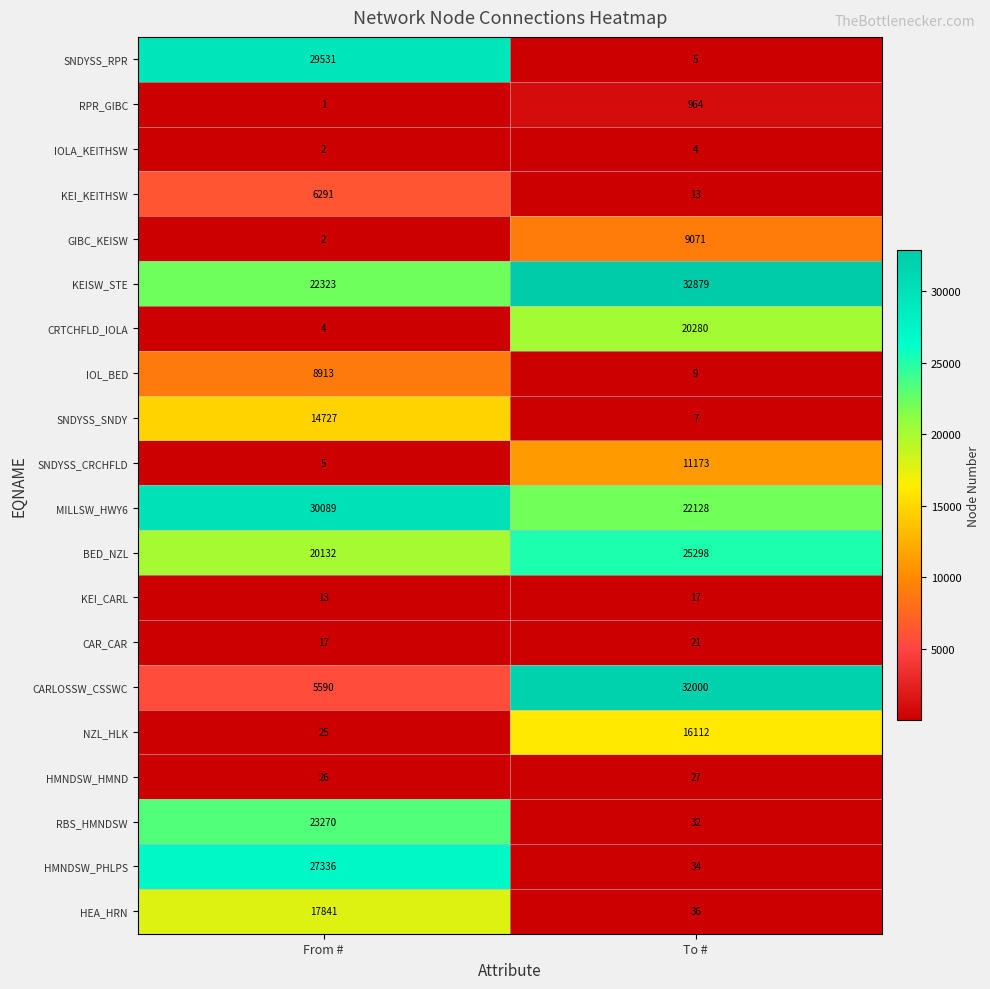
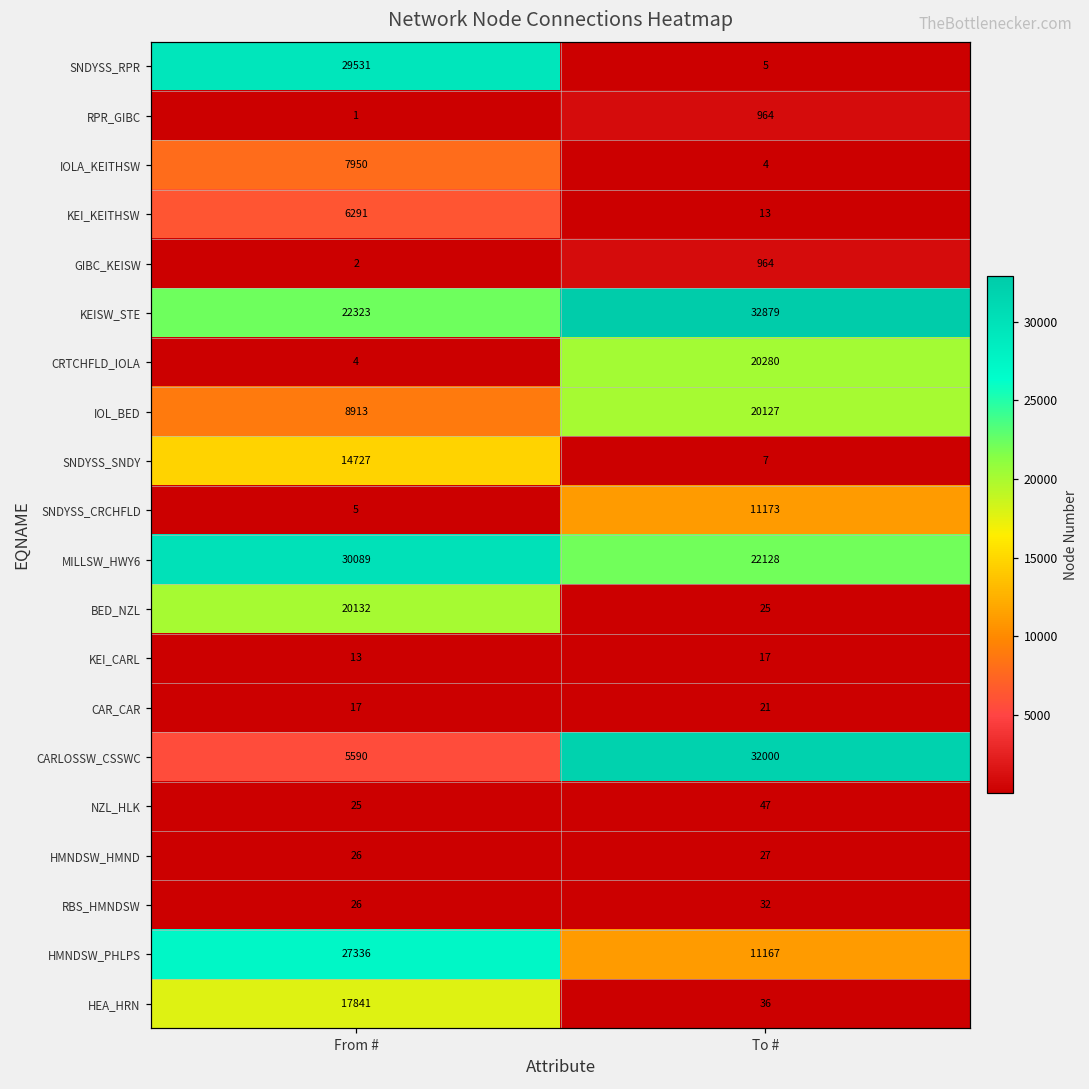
IOLA_KEITHSW, From #: 2 -> 7950
GIBC_KEISW, To #: 9071 -> 964
IOL_BED, To #: 9 -> 20127
BED_NZL, To #: 25298 -> 25
NZL_HLK, To #: 16112 -> 47
RBS_HMNDSW, From #: 23270 -> 26
HMNDSW_PHLPS, To #: 34 -> 11167
